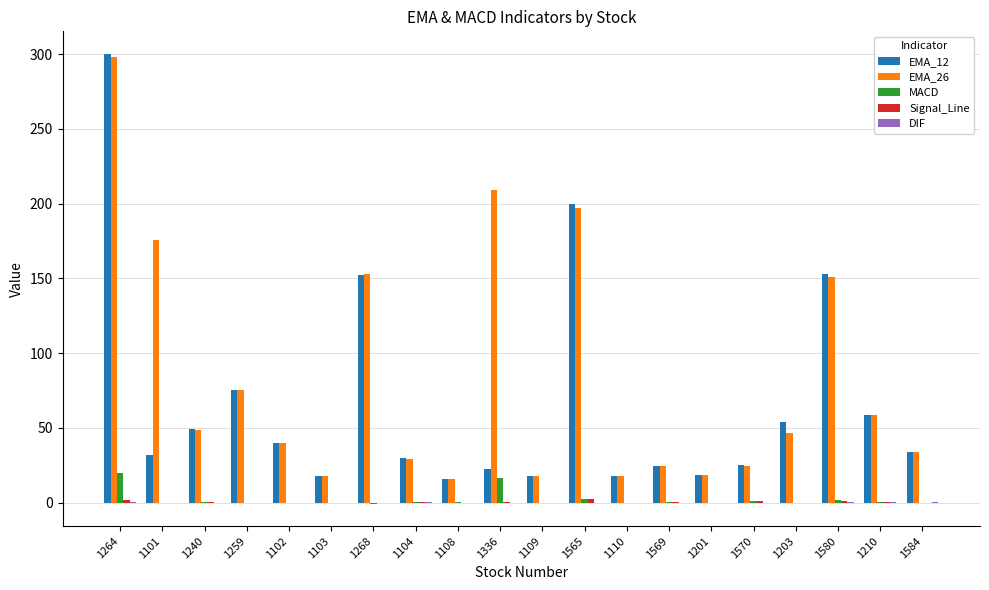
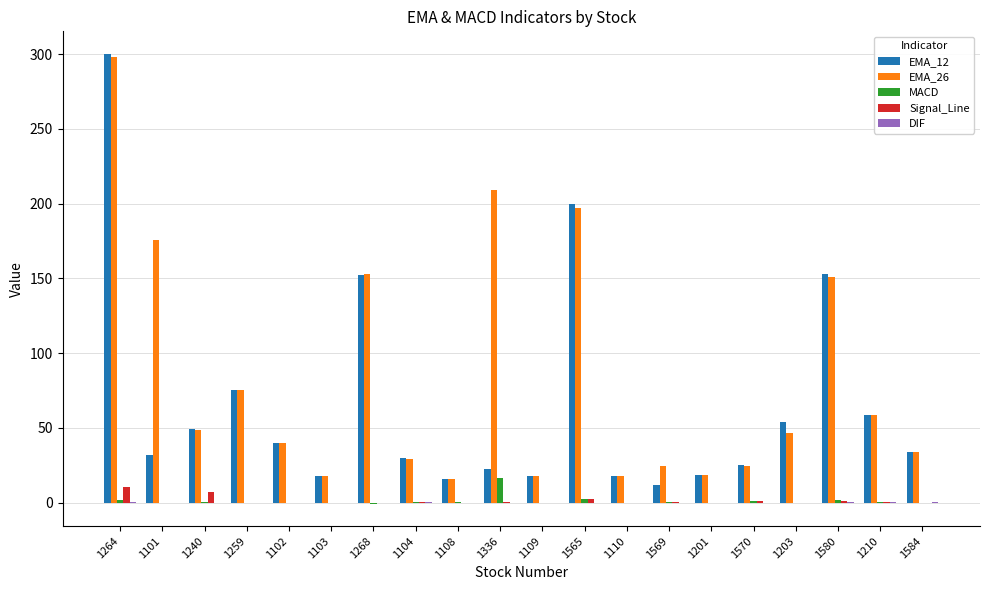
MACD, 1264: 20 -> 2
Signal_Line, 1264: 2 -> 11
Signal_Line, 1240: 1 -> 7
EMA_12, 1569: 25 -> 12
